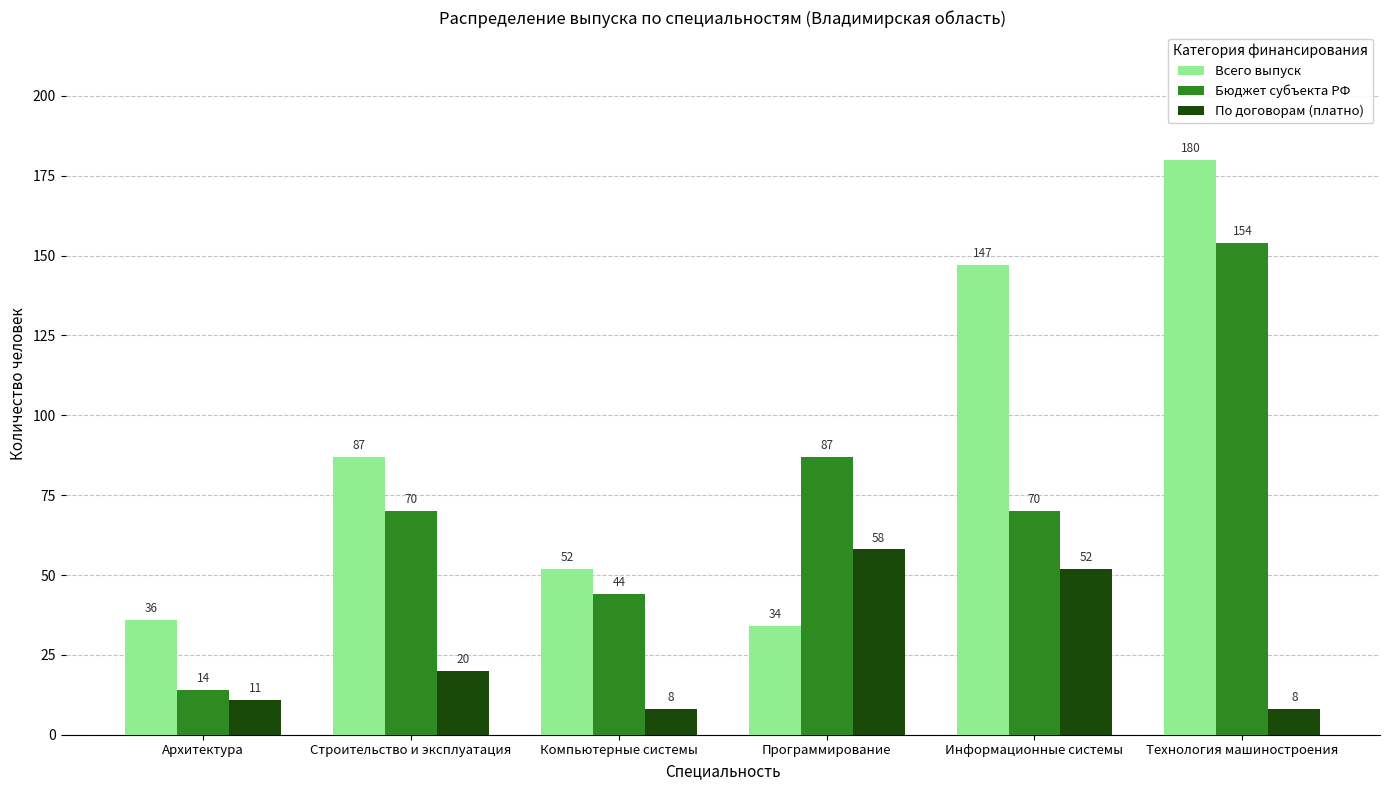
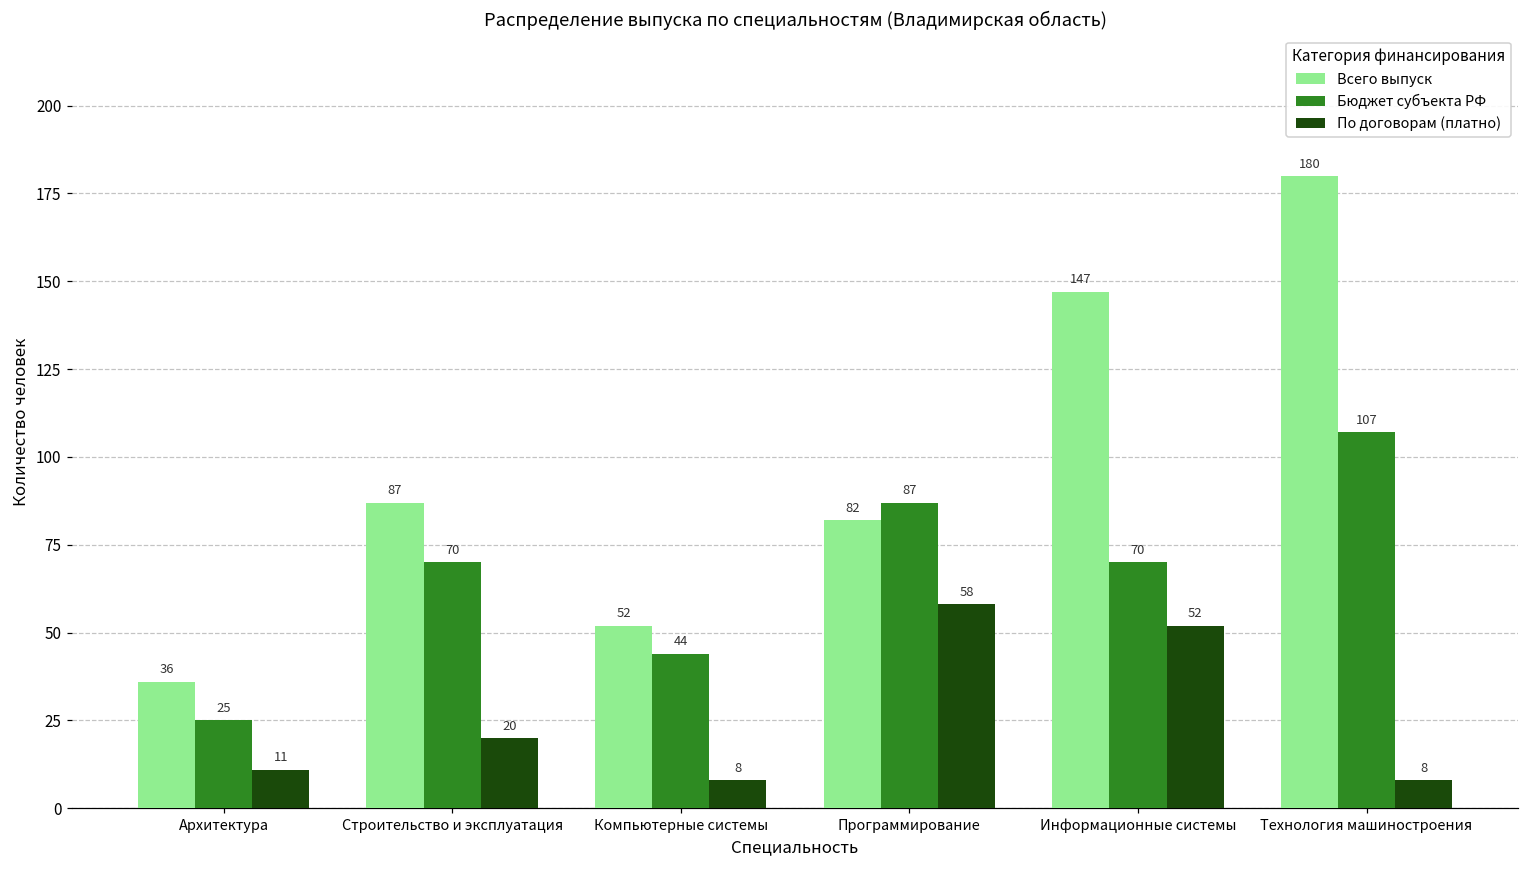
Бюджет субъекта РФ, Архитектура: 14 -> 25
Всего выпуск, Программирование: 34 -> 82
Бюджет субъекта РФ, Технология машиностроения: 154 -> 107
